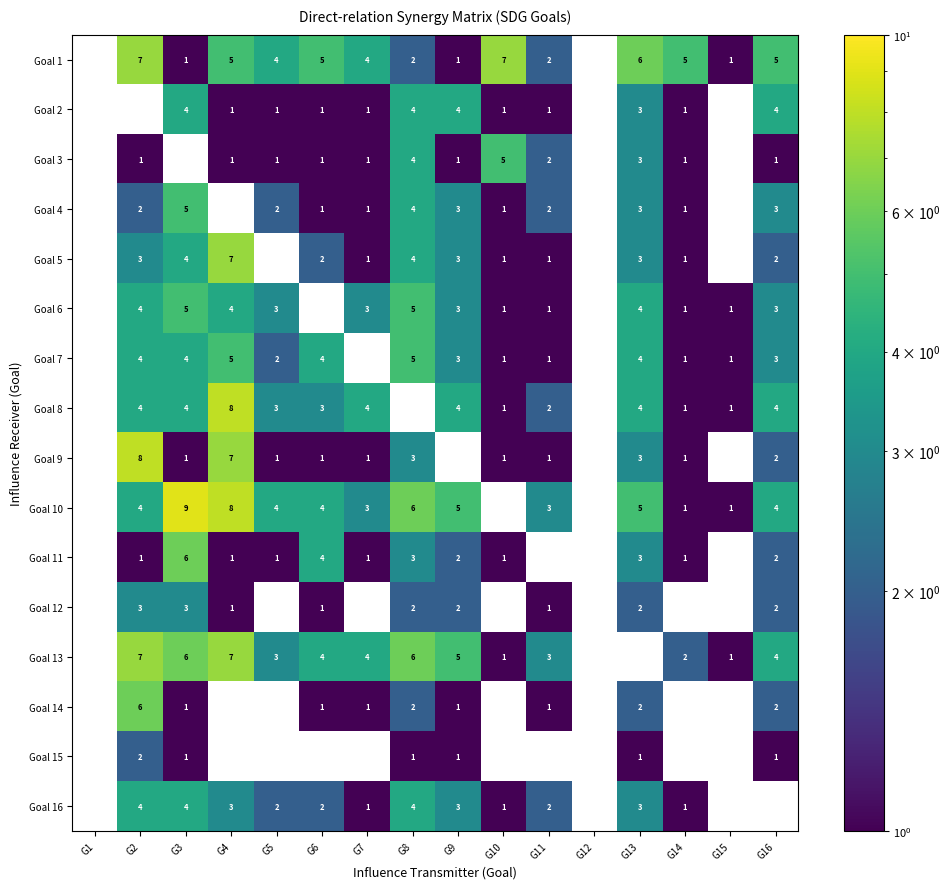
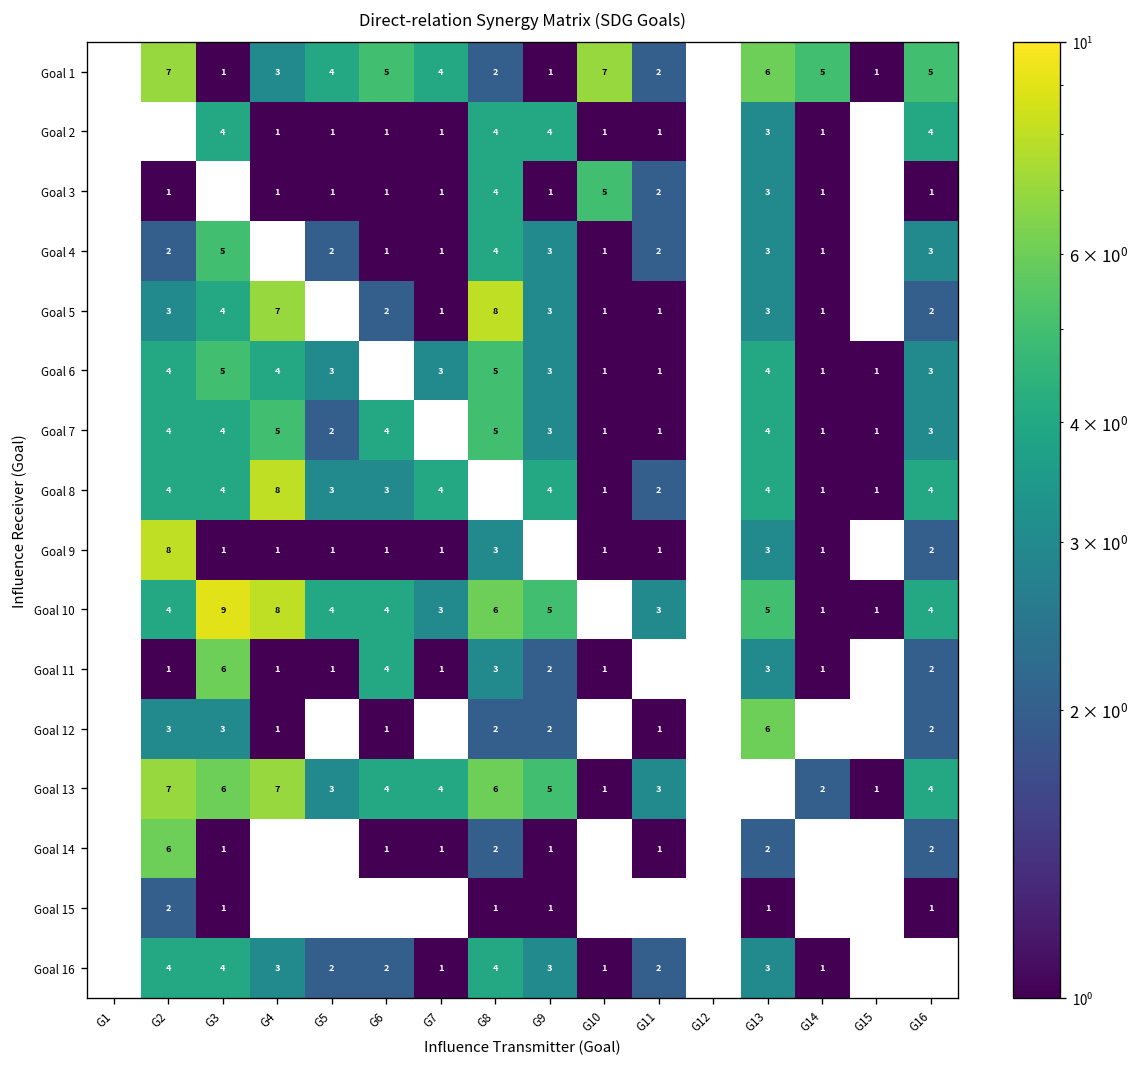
Goal 1, G4: 5 -> 3
Goal 5, G8: 4 -> 8
Goal 9, G4: 7 -> 1
Goal 12, G13: 2 -> 6
